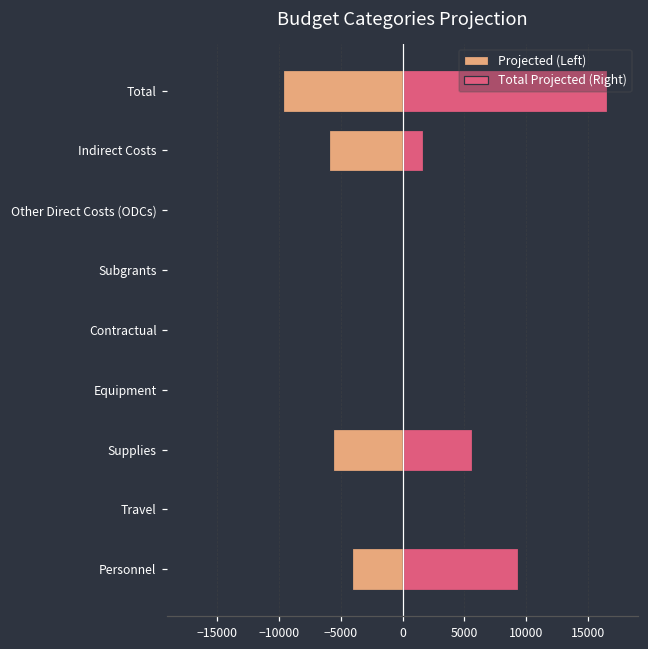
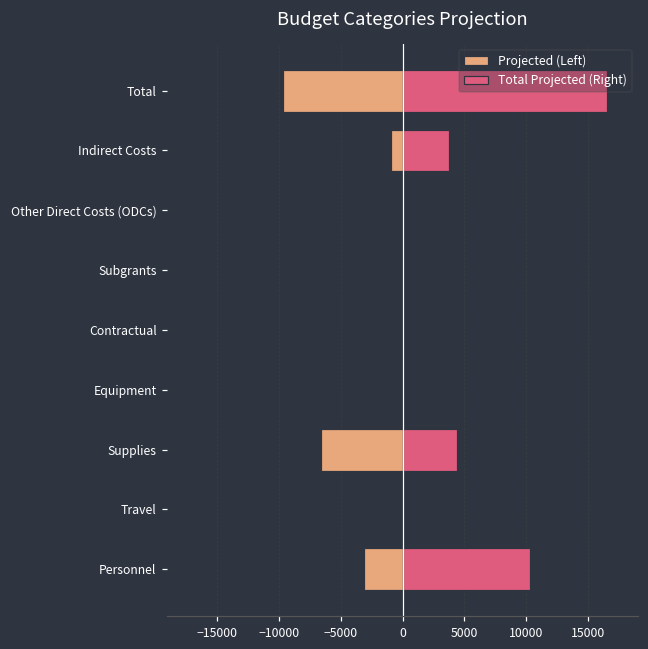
Projected (Left), Indirect Costs: -6000 -> -1000
Total Projected (Right), Indirect Costs: 1600 -> 3800
Projected (Left), Supplies: -5600 -> -6600
Total Projected (Right), Supplies: 5600 -> 4400
Projected (Left), Personnel: -4100 -> -3100
Total Projected (Right), Personnel: 9300 -> 10300
